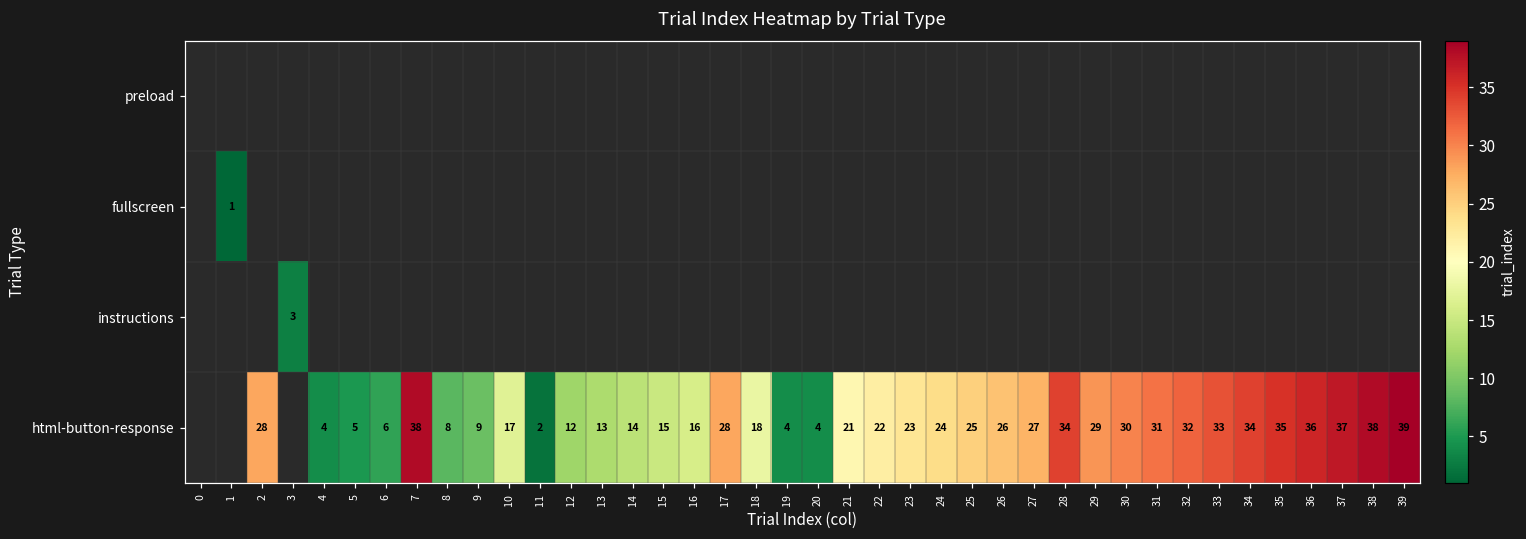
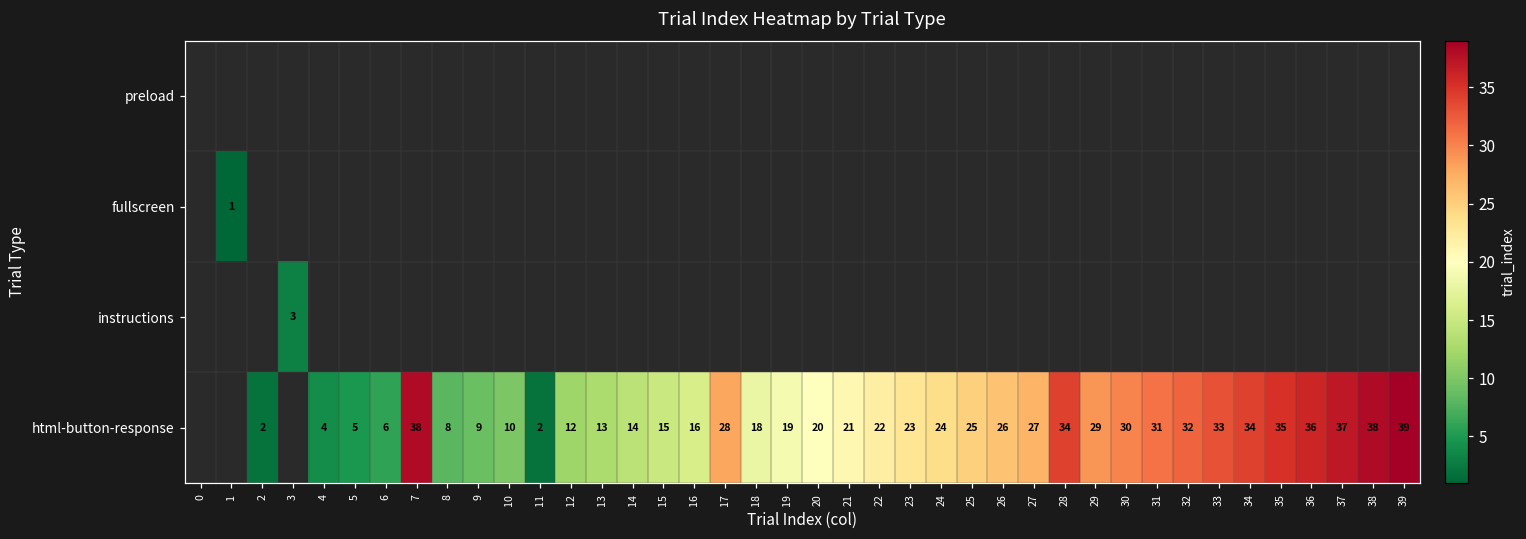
html-button-response, 2: 28 -> 2
html-button-response, 10: 17 -> 10
html-button-response, 19: 4 -> 19
html-button-response, 20: 4 -> 20
